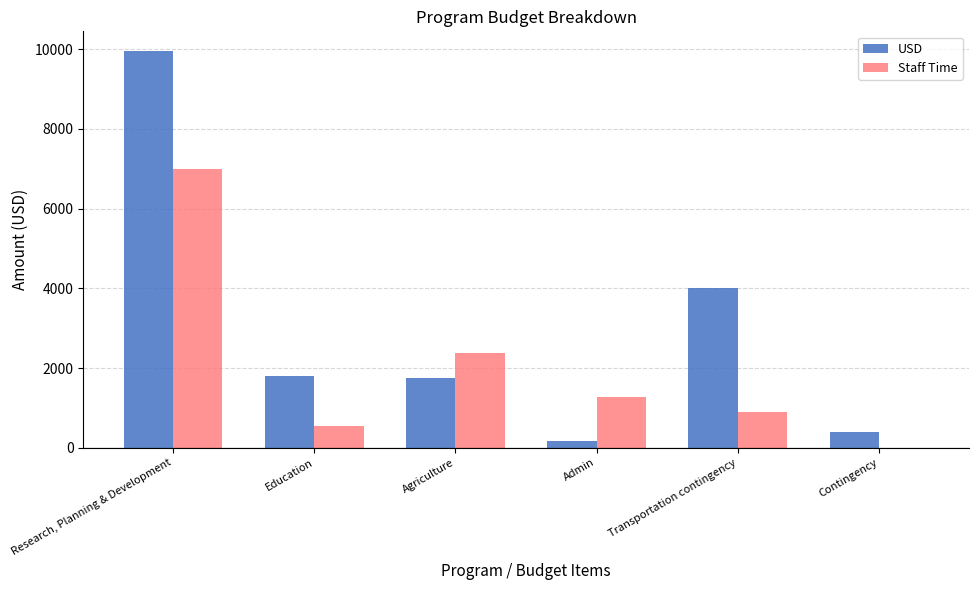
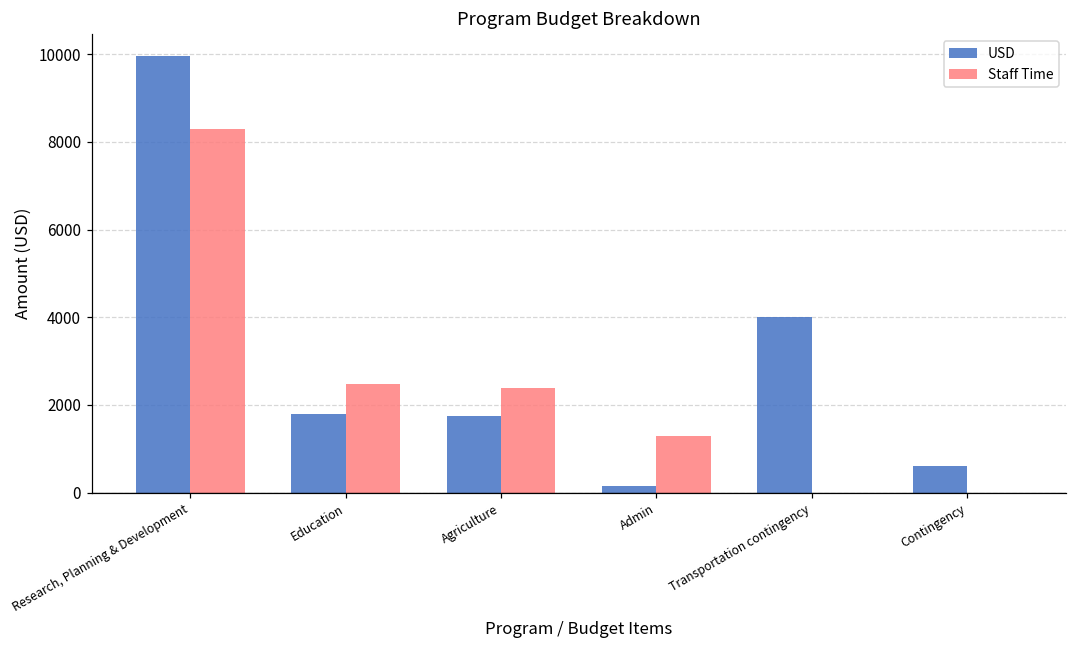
Staff Time, Research, Planning & Development: 7000 -> 8300
Staff Time, Education: 600 -> 2500
Staff Time, Transportation contingency: 900 -> 0
USD, Contingency: 400 -> 600
